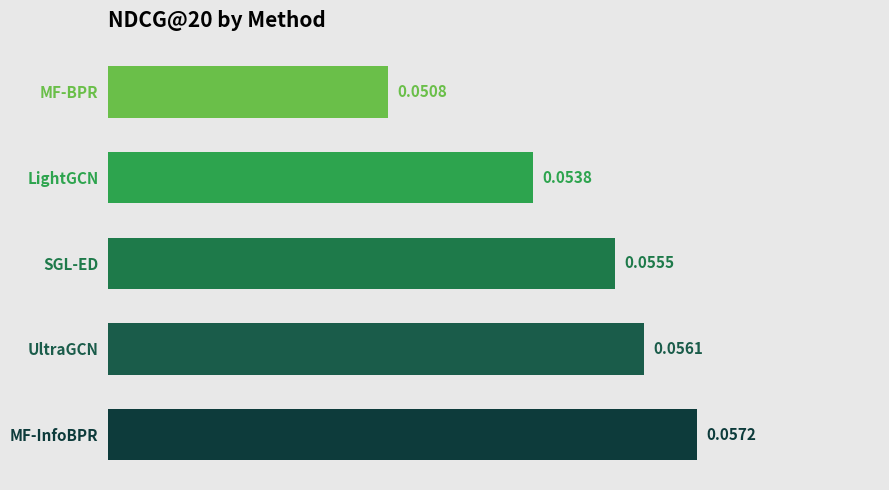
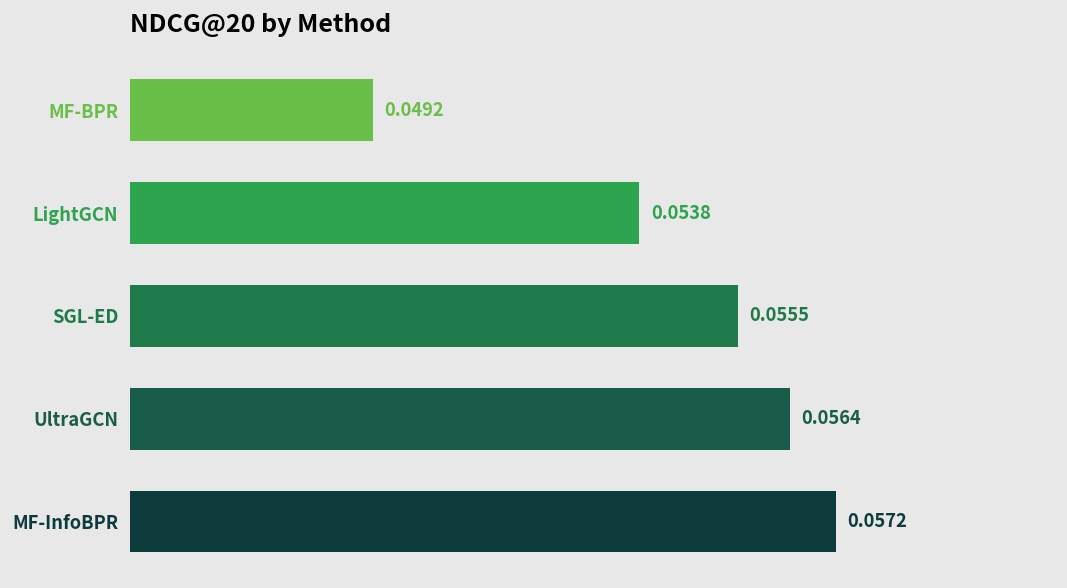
MF-BPR: 0.0508 -> 0.0492
UltraGCN: 0.0561 -> 0.0564
